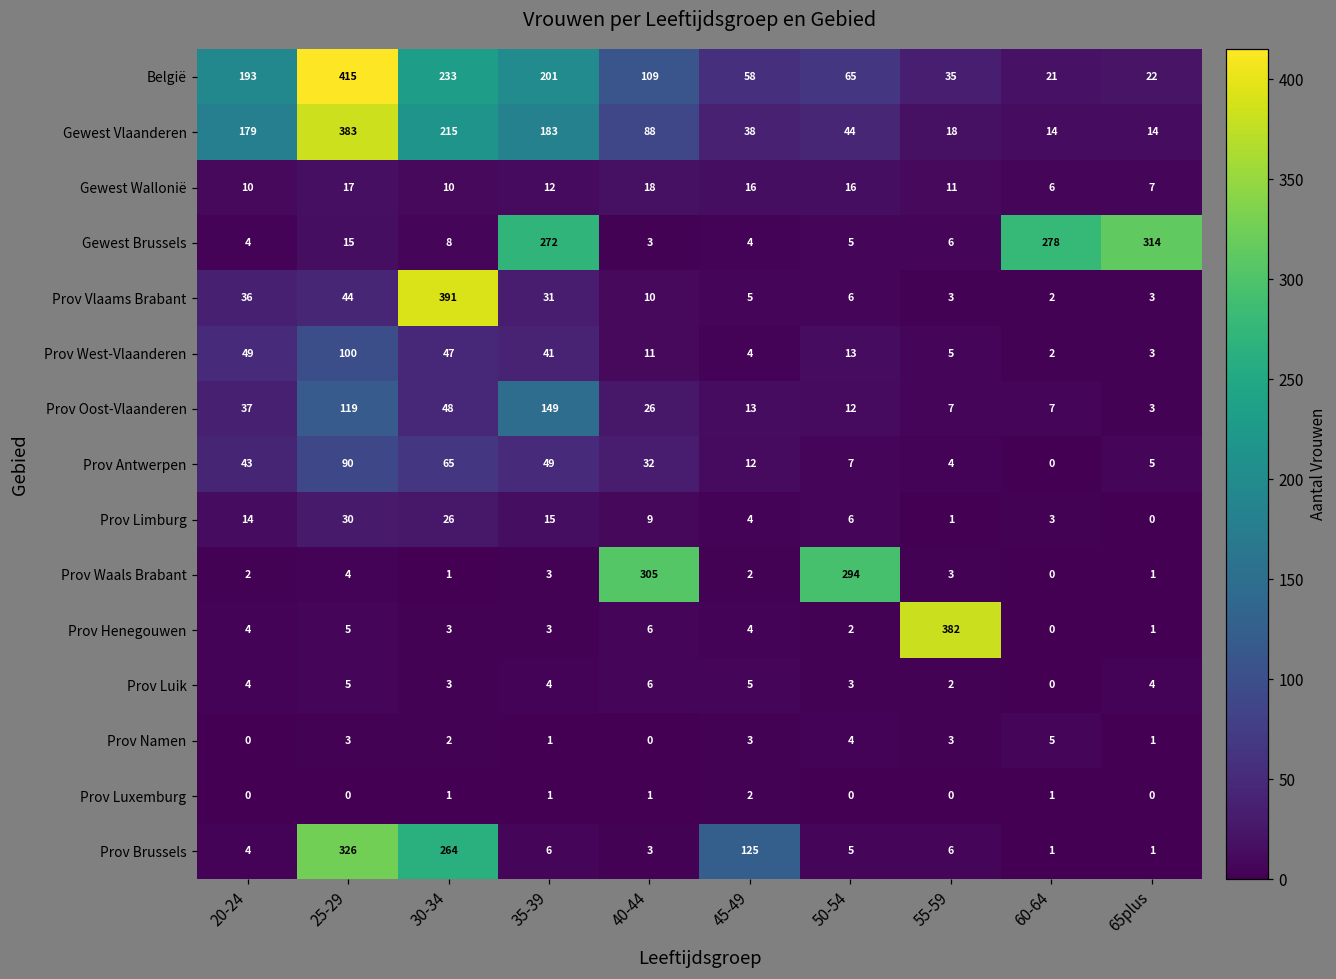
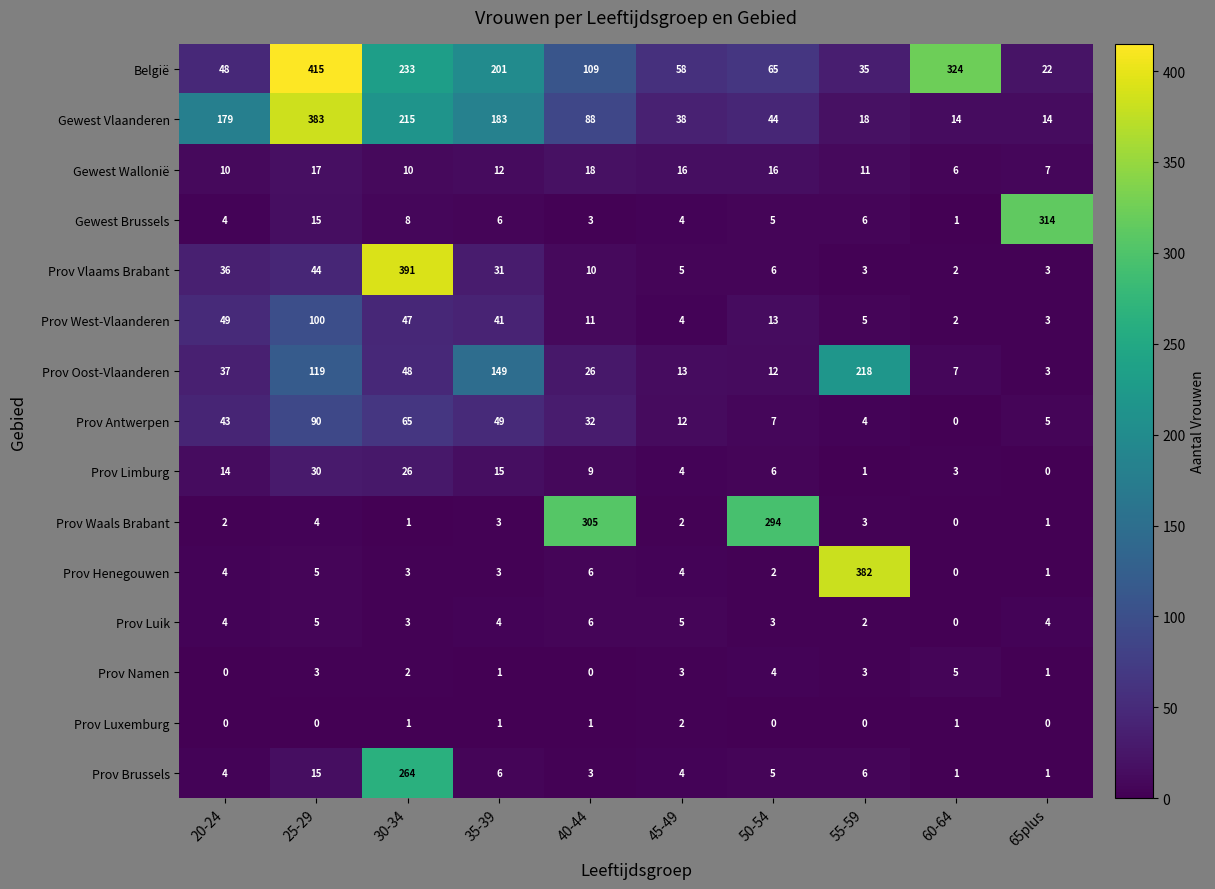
België, 20-24: 193 -> 48
België, 60-64: 21 -> 324
Gewest Brussels, 35-39: 272 -> 6
Gewest Brussels, 60-64: 278 -> 1
Prov Oost-Vlaanderen, 55-59: 7 -> 218
Prov Brussels, 25-29: 326 -> 15
Prov Brussels, 45-49: 125 -> 4
